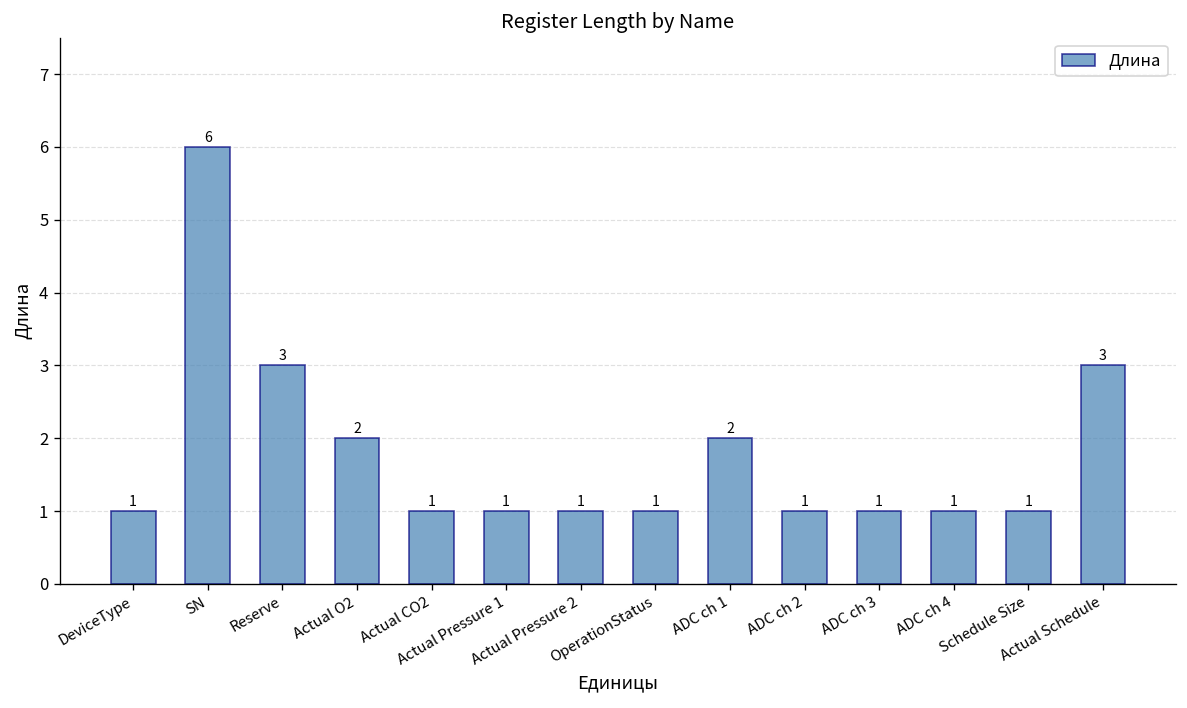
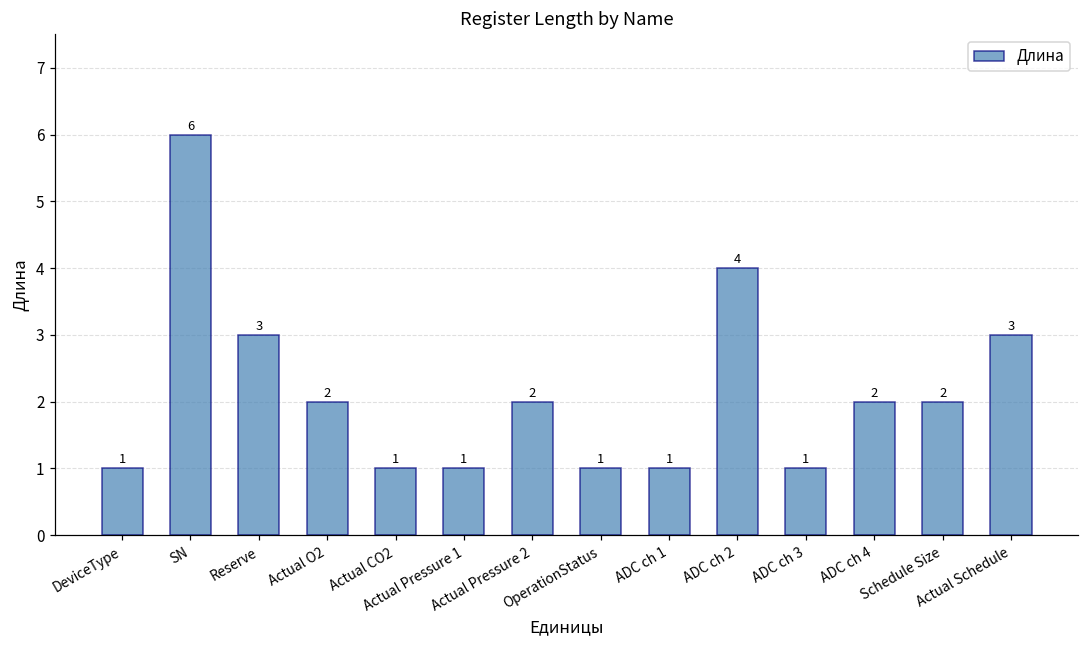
Actual Pressure 2: 1 -> 2
ADC ch 1: 2 -> 1
ADC ch 2: 1 -> 4
ADC ch 4: 1 -> 2
Schedule Size: 1 -> 2
